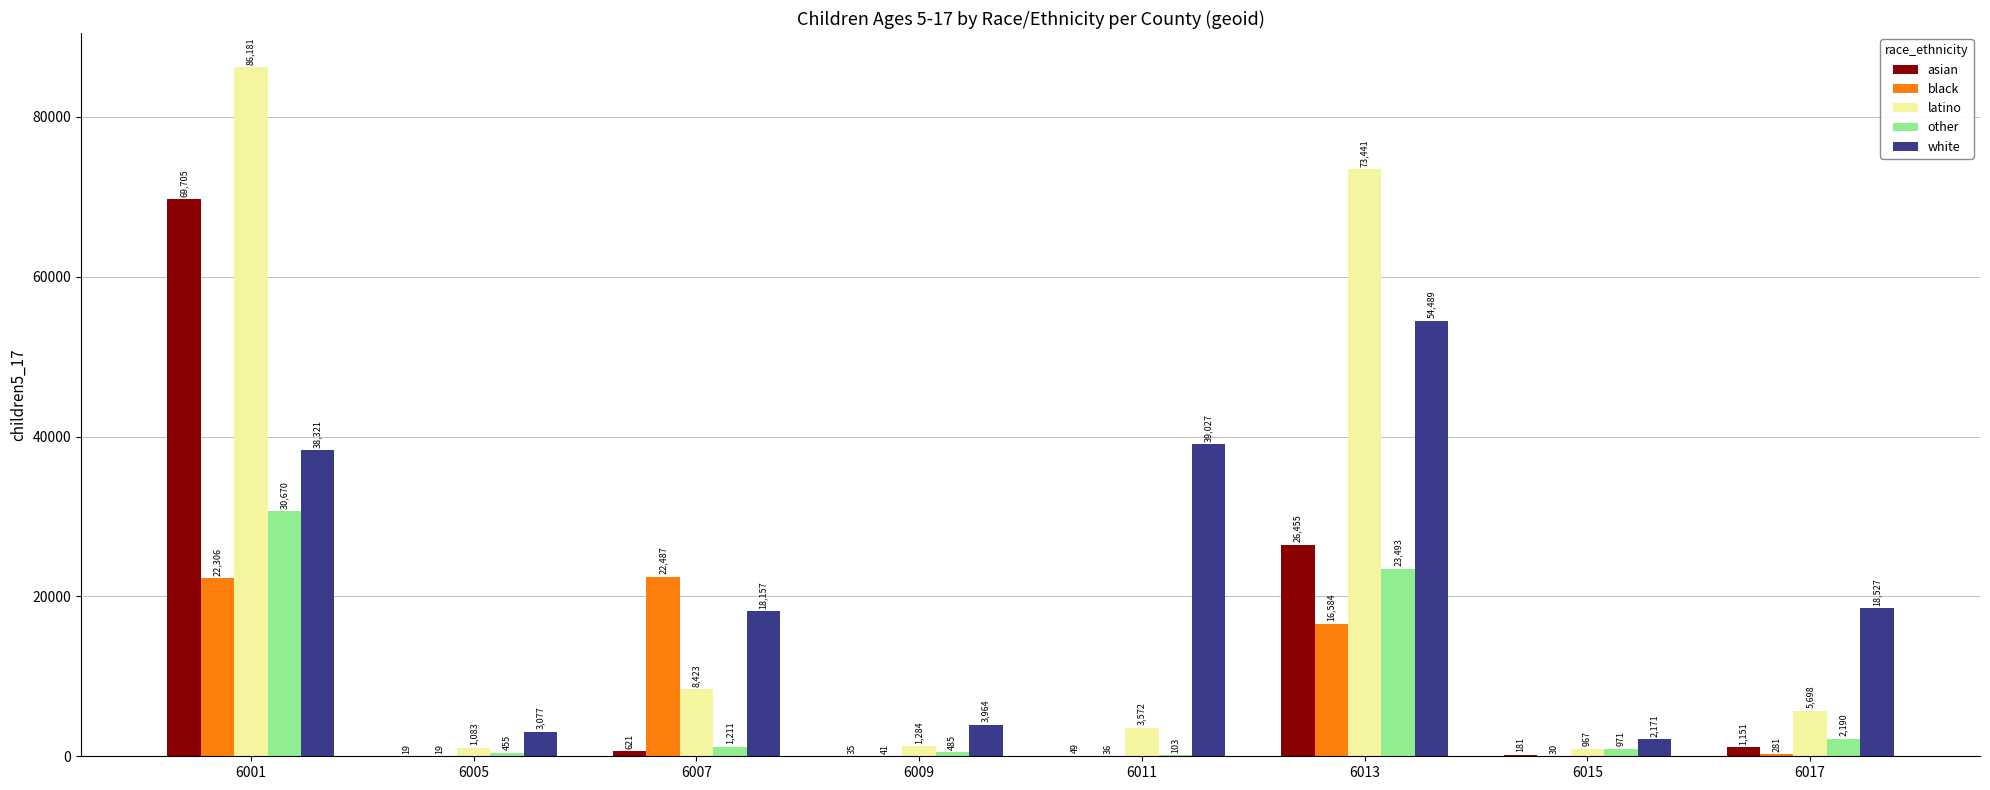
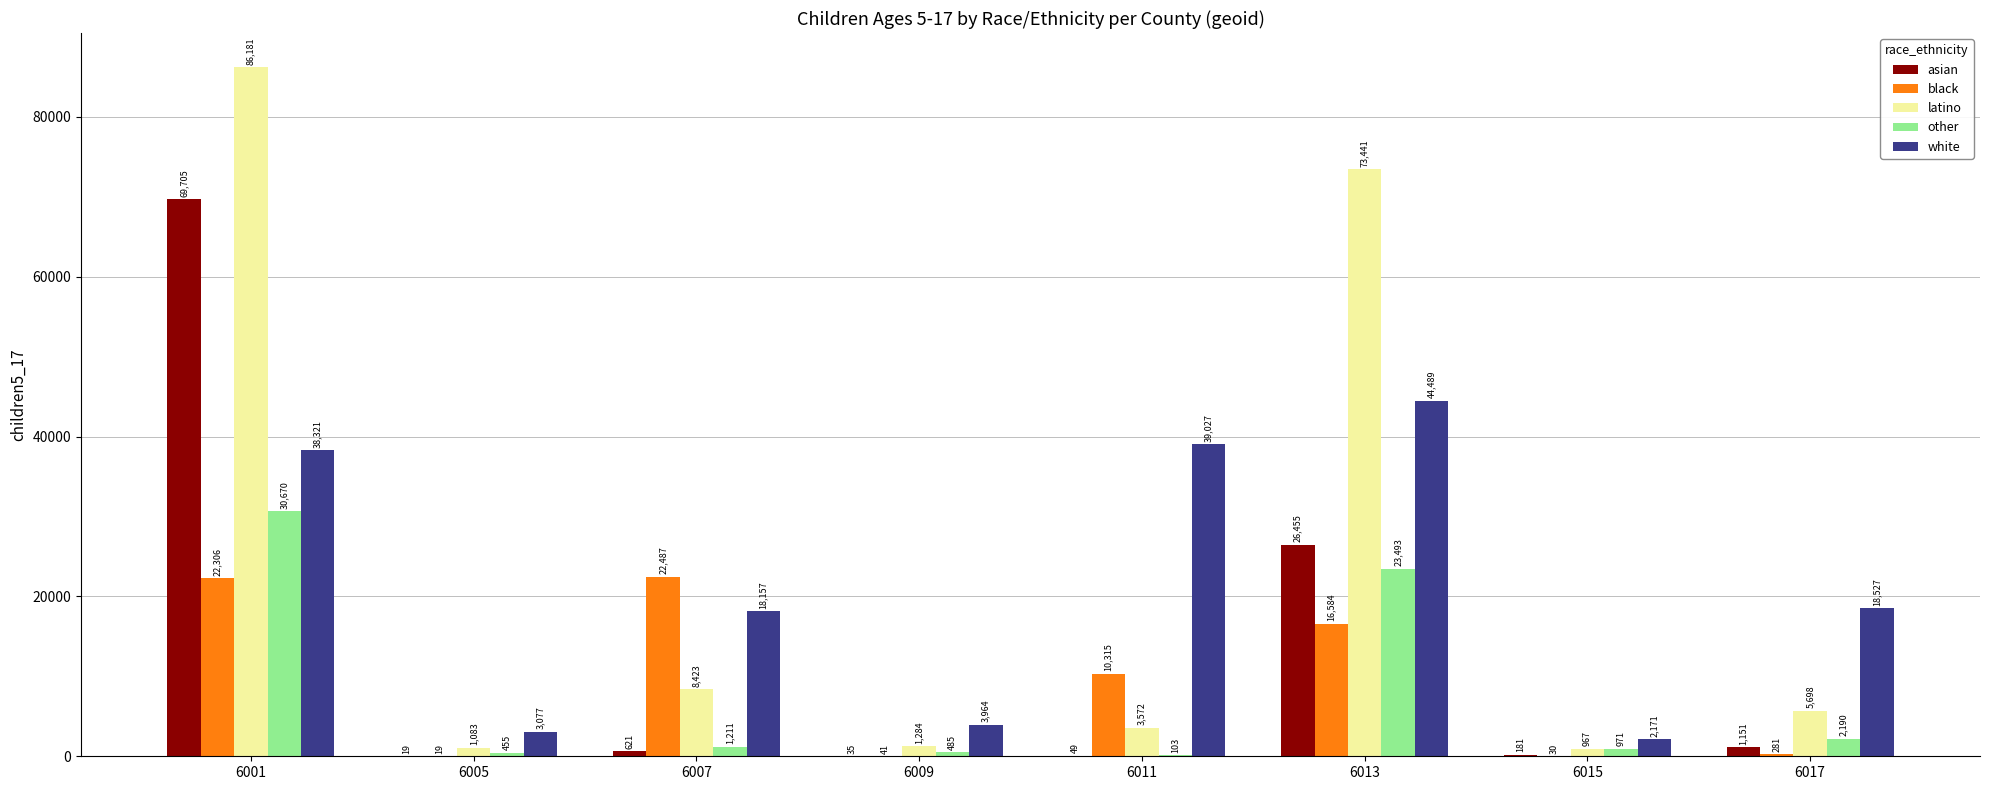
black, 6011: 36 -> 10,315
white, 6013: 54,489 -> 44,489
